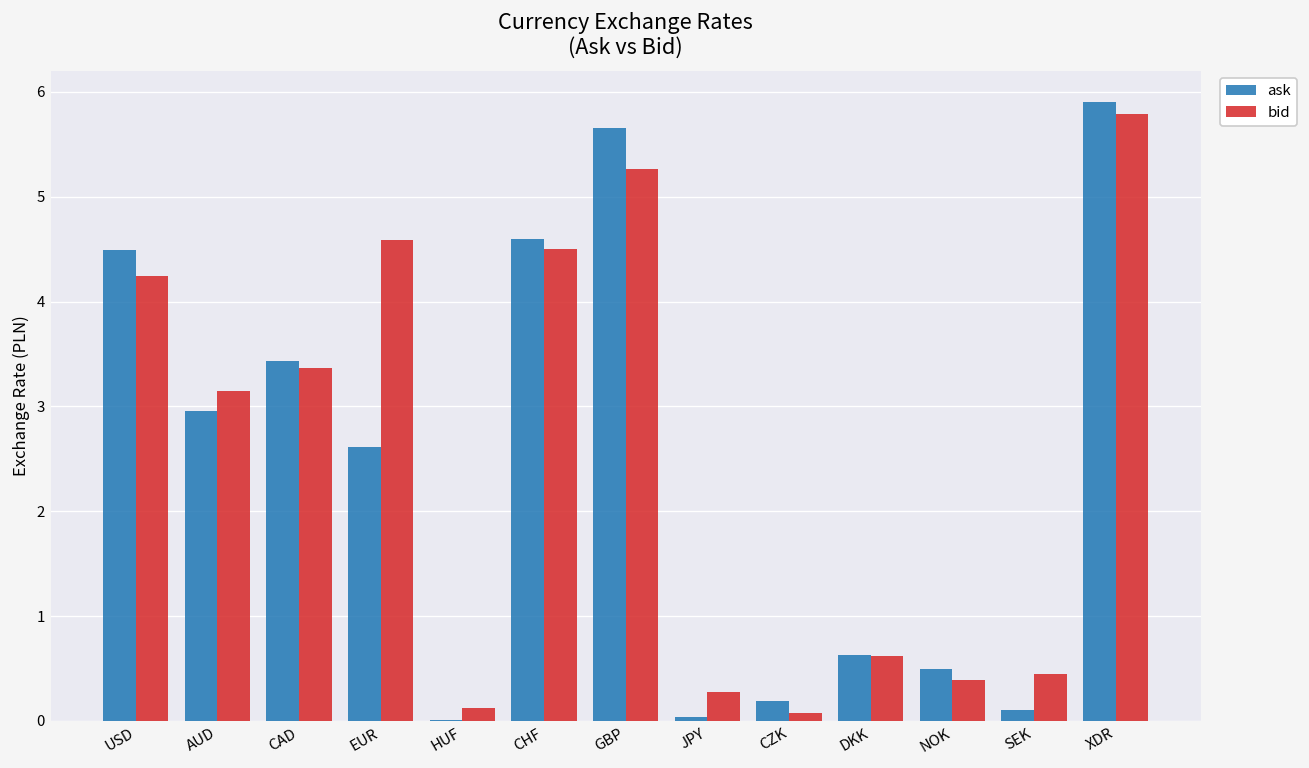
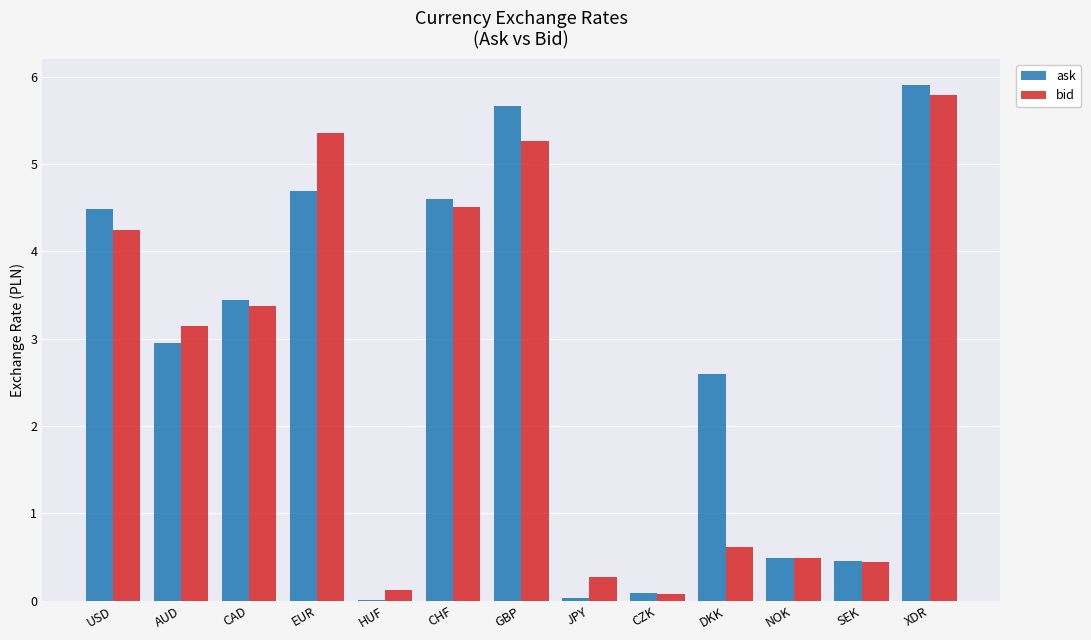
ask, EUR: 2.6 -> 4.7
bid, EUR: 4.6 -> 5.4
ask, CZK: 0.2 -> 0.1
ask, DKK: 0.6 -> 2.6
bid, NOK: 0.4 -> 0.5
ask, SEK: 0.1 -> 0.5
